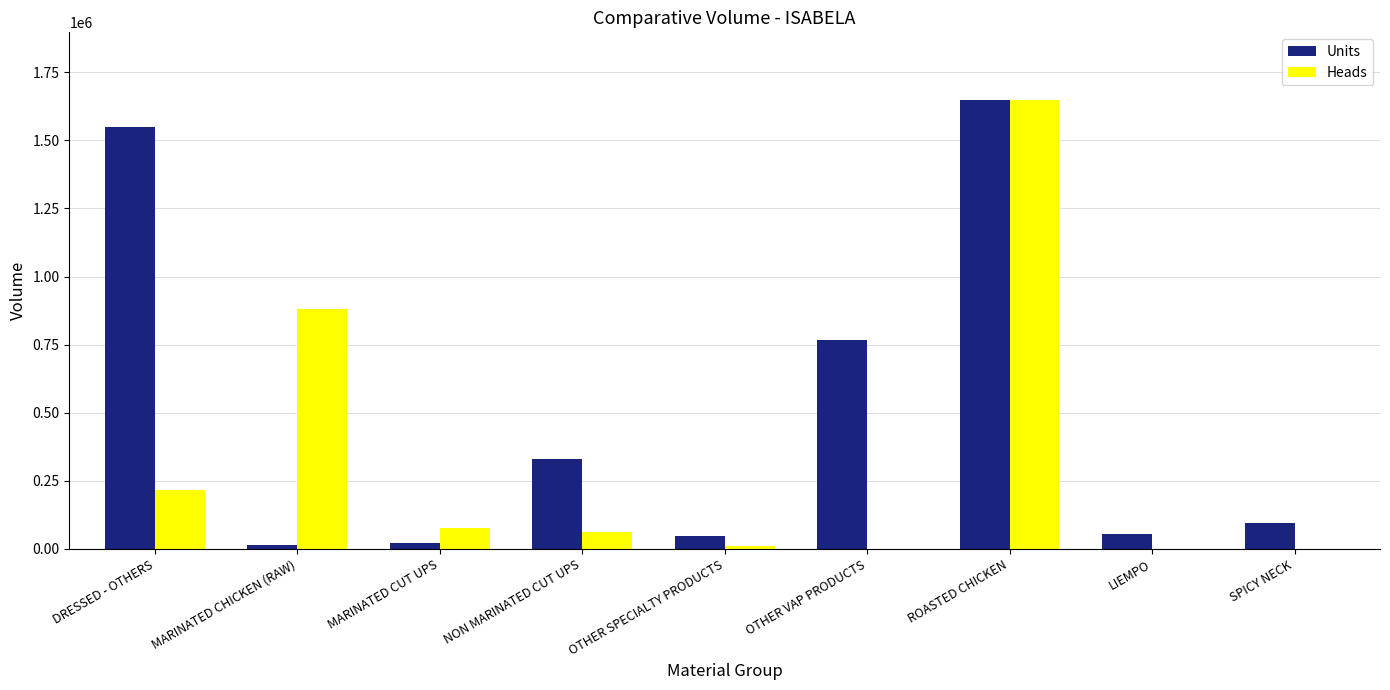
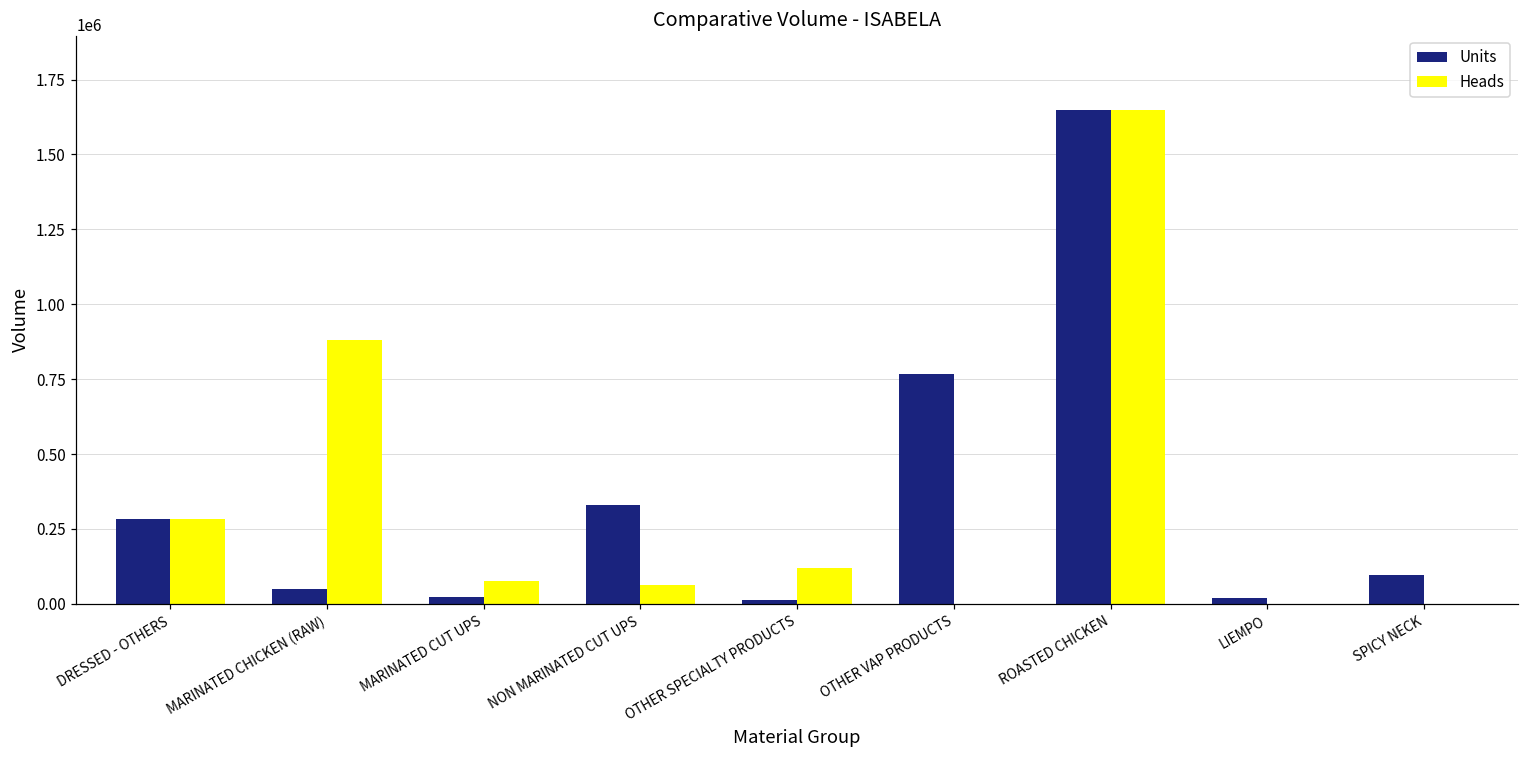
Units, DRESSED - OTHERS: 1550000 -> 280000
Heads, DRESSED - OTHERS: 220000 -> 280000
Units, MARINATED CHICKEN (RAW): 20000 -> 50000
Units, OTHER SPECIALTY PRODUCTS: 50000 -> 10000
Heads, OTHER SPECIALTY PRODUCTS: 10000 -> 120000
Units, LIEMPO: 50000 -> 20000
